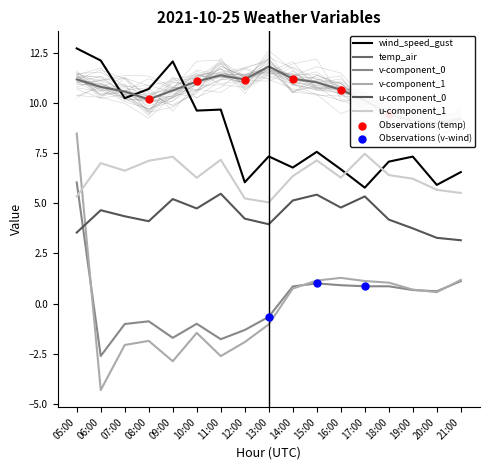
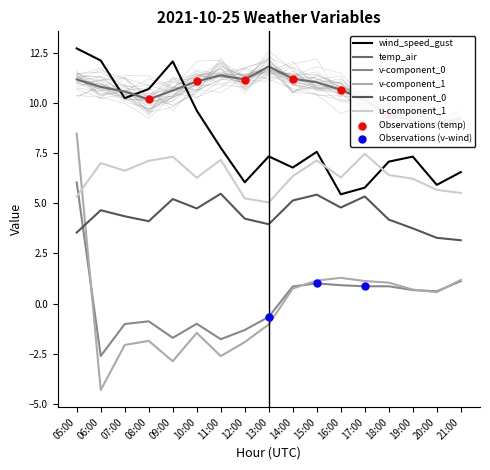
wind_speed_gust, 11:00: 9.7 -> 7.8
wind_speed_gust, 16:00: 6.7 -> 5.4
